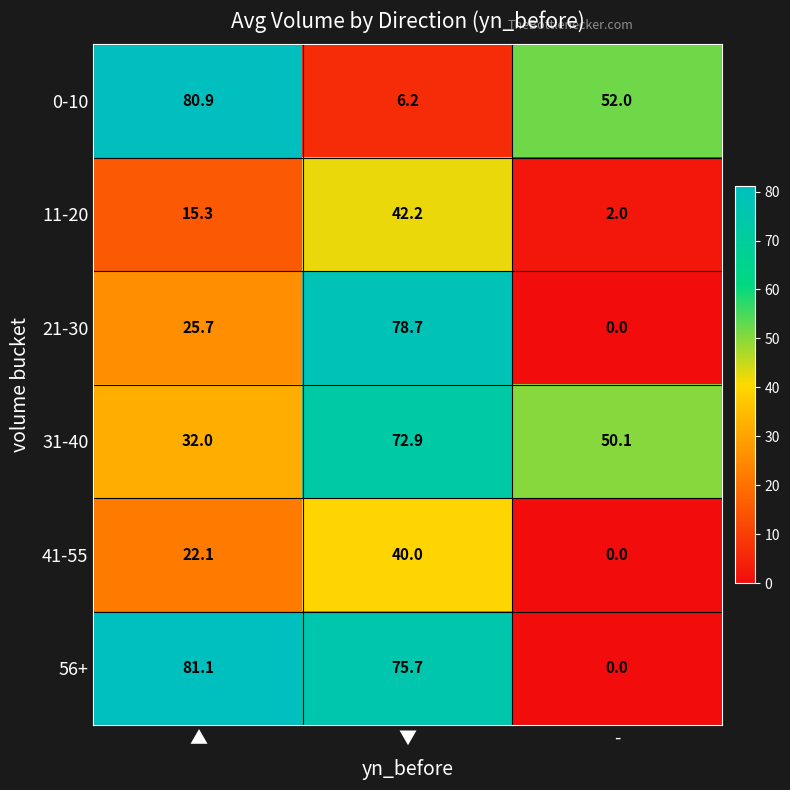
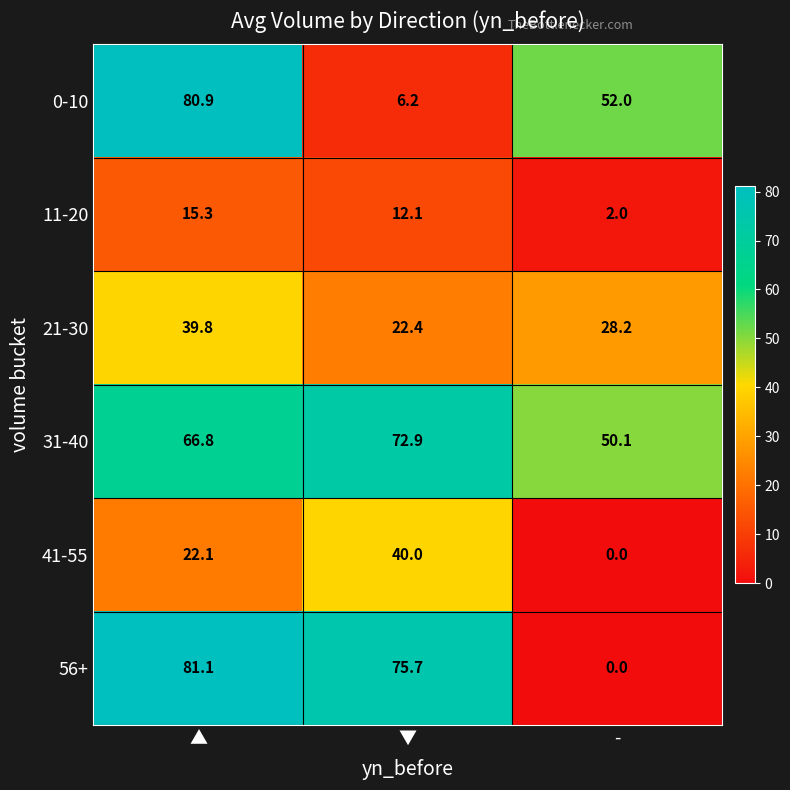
11-20, ▼: 42.2 -> 12.1
21-30, ▲: 25.7 -> 39.8
21-30, ▼: 78.7 -> 22.4
21-30, -: 0.0 -> 28.2
31-40, ▲: 32.0 -> 66.8
